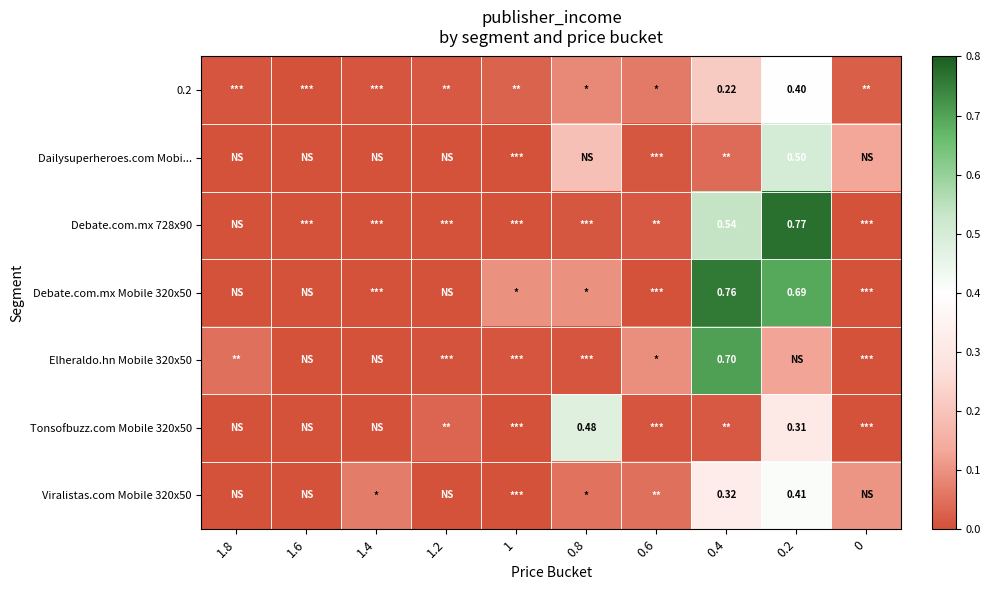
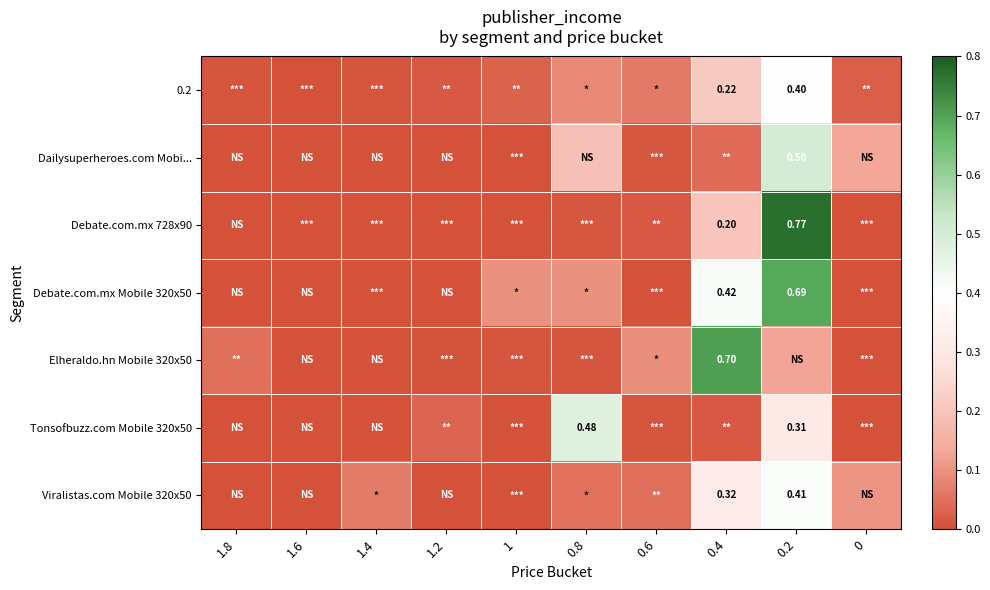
Debate.com.mx 728x90, 0.4: 0.54 -> 0.20
Debate.com.mx Mobile 320x50, 0.4: 0.76 -> 0.42
